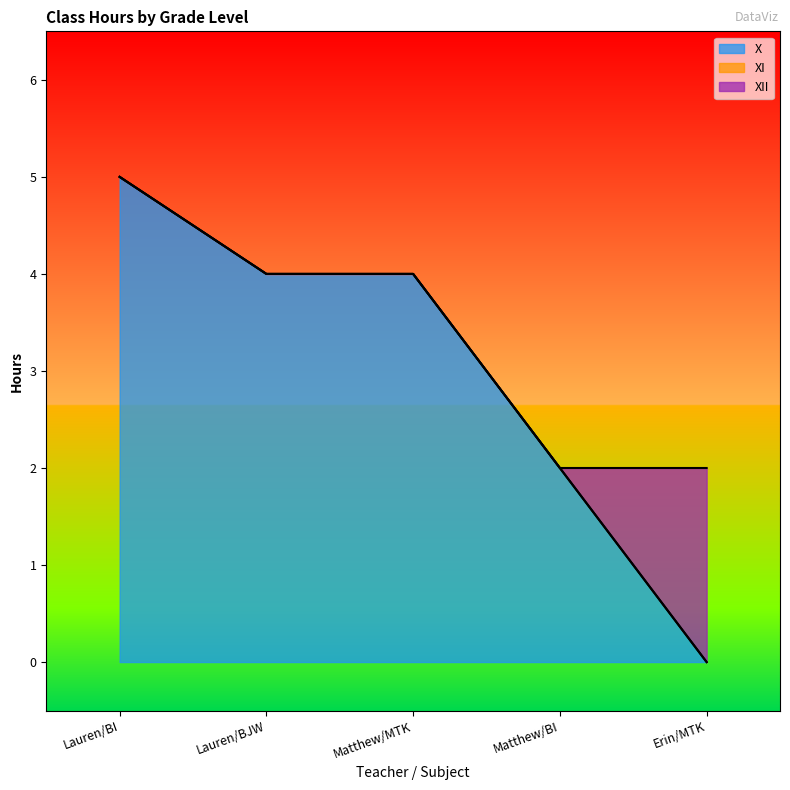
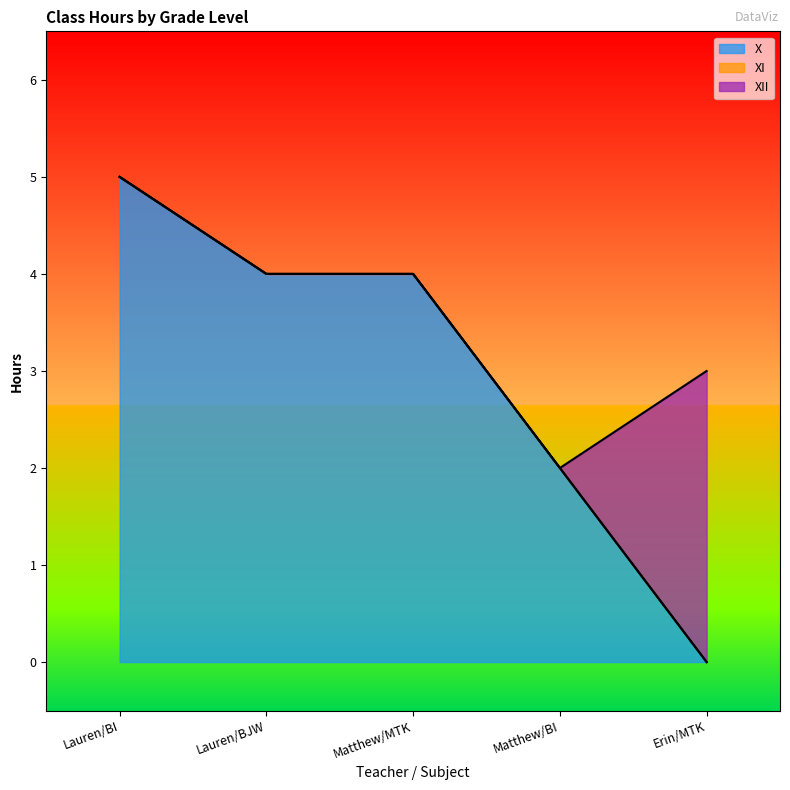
XII, Erin/MTK: 2 -> 3
